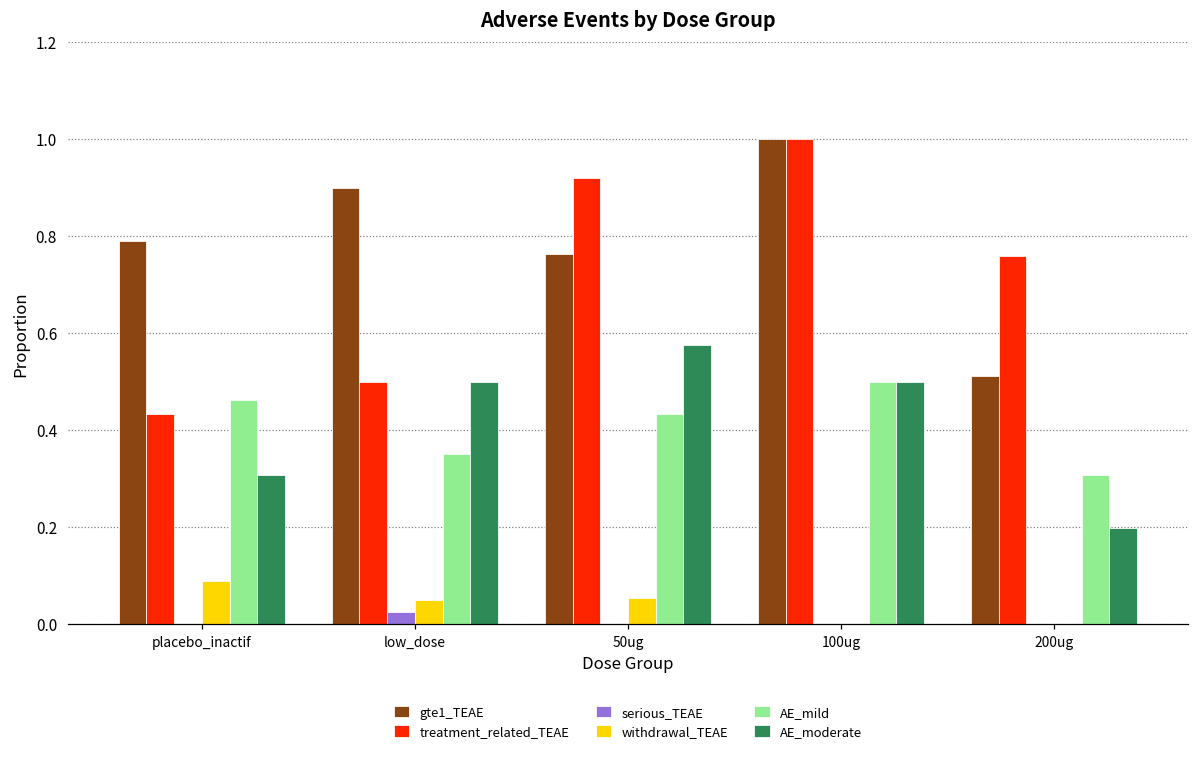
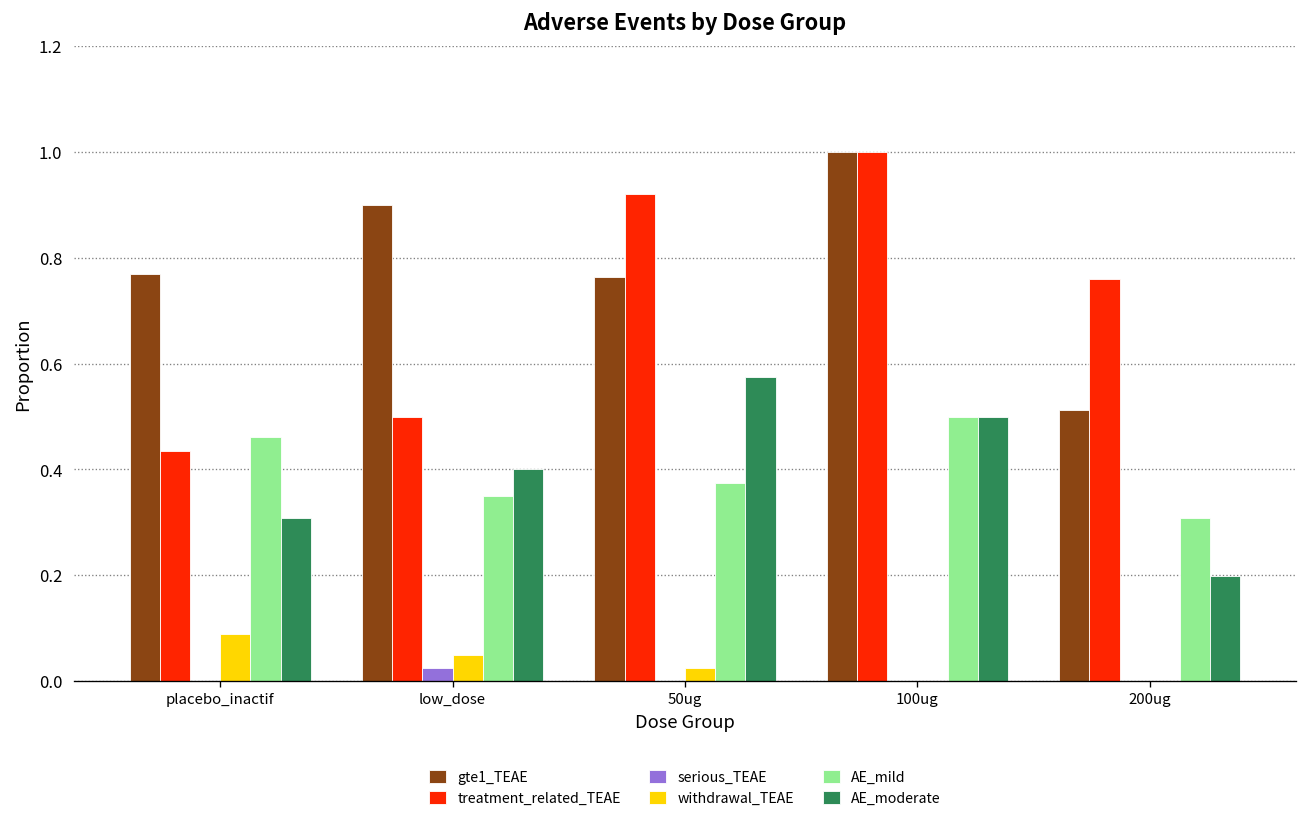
gte1_TEAE, placebo_inactif: 0.79 -> 0.77
AE_moderate, low_dose: 0.5 -> 0.4
withdrawal_TEAE, 50ug: 0.05 -> 0.03
AE_mild, 50ug: 0.43 -> 0.38
